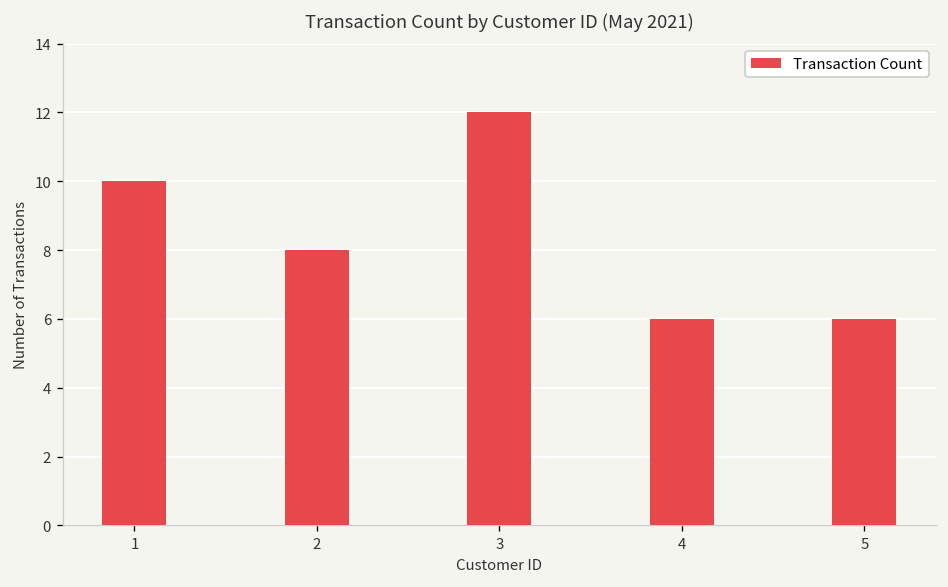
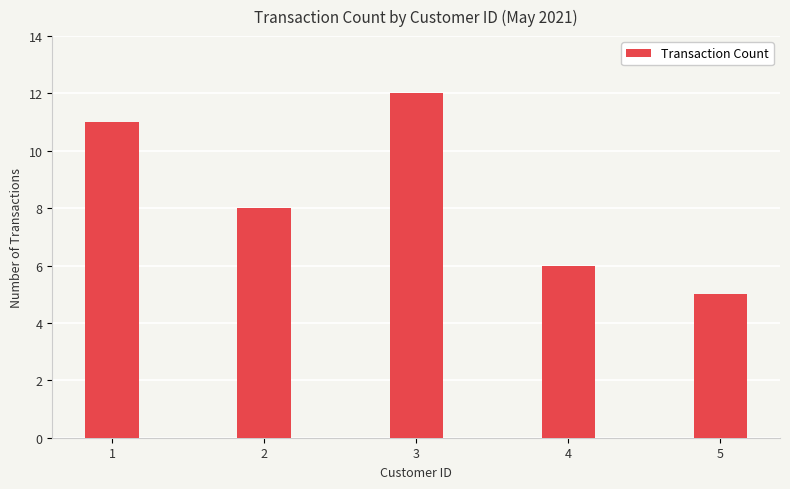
1: 10 -> 11
5: 6 -> 5
